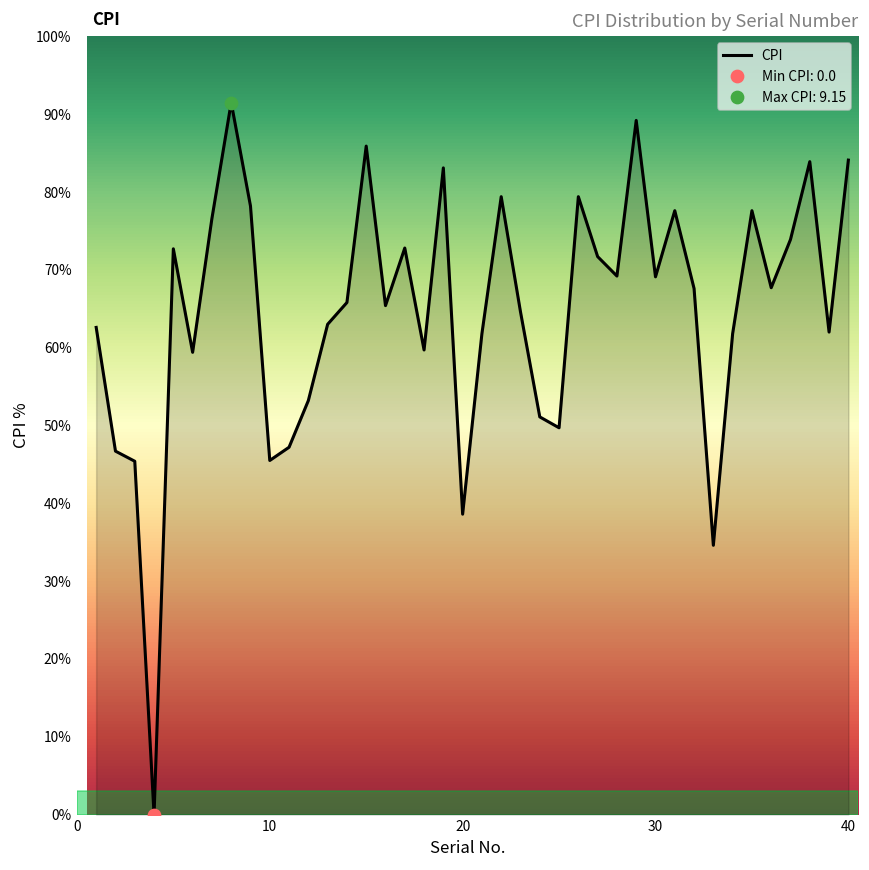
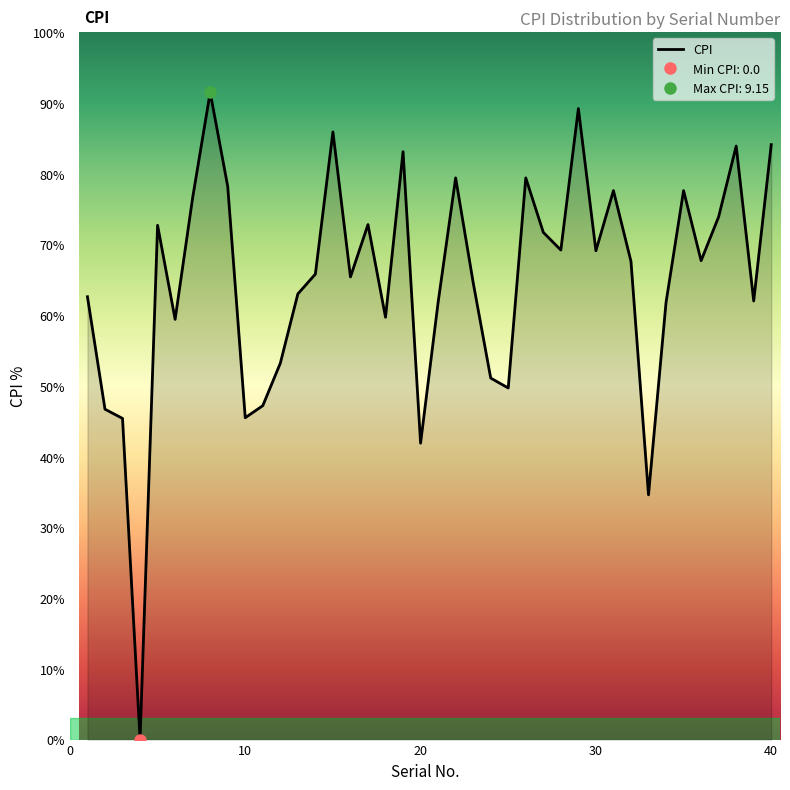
CPI, 20: 39% -> 42%
